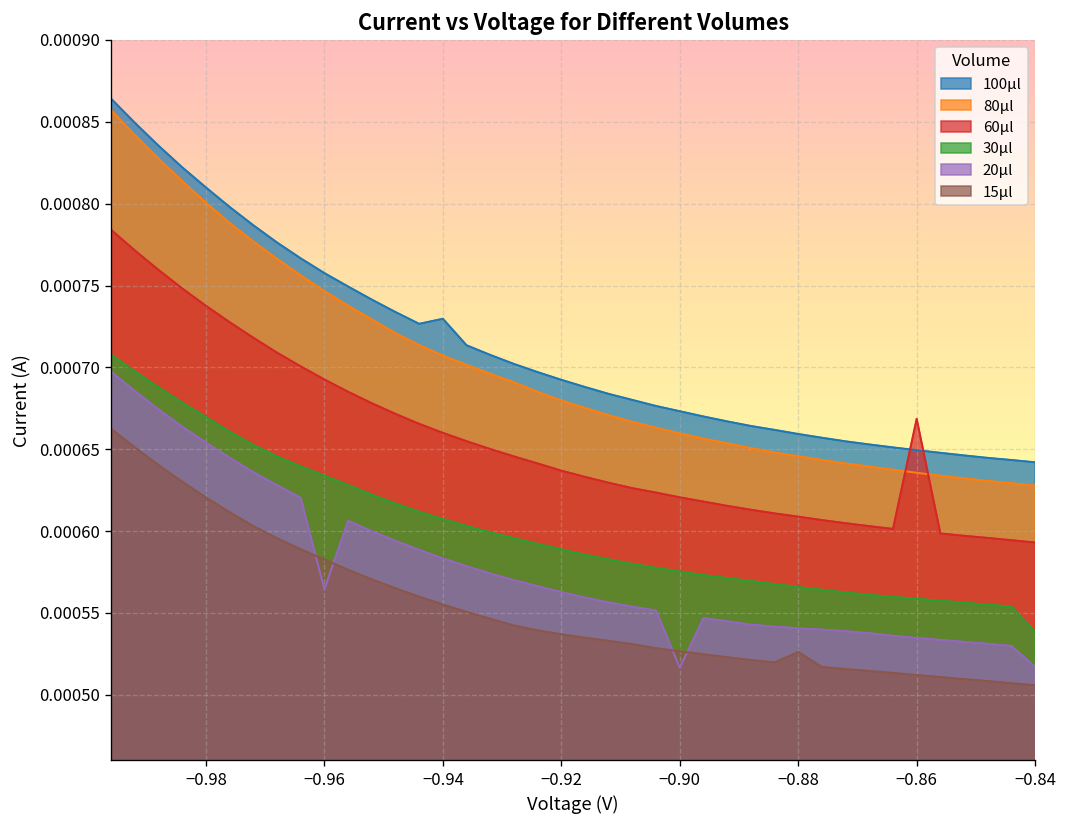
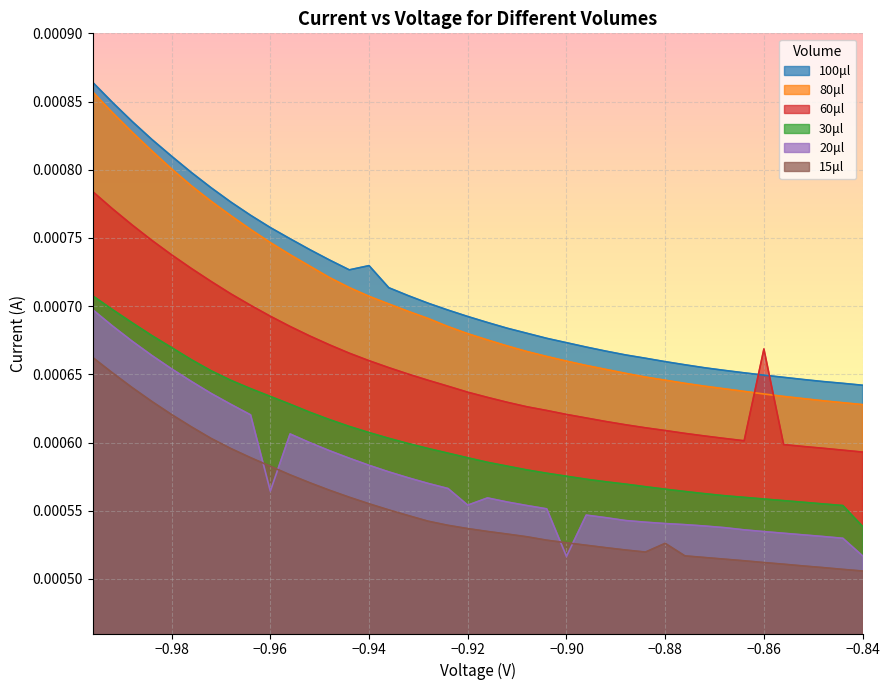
20μl, −0.92: 0.000563 -> 0.000554
